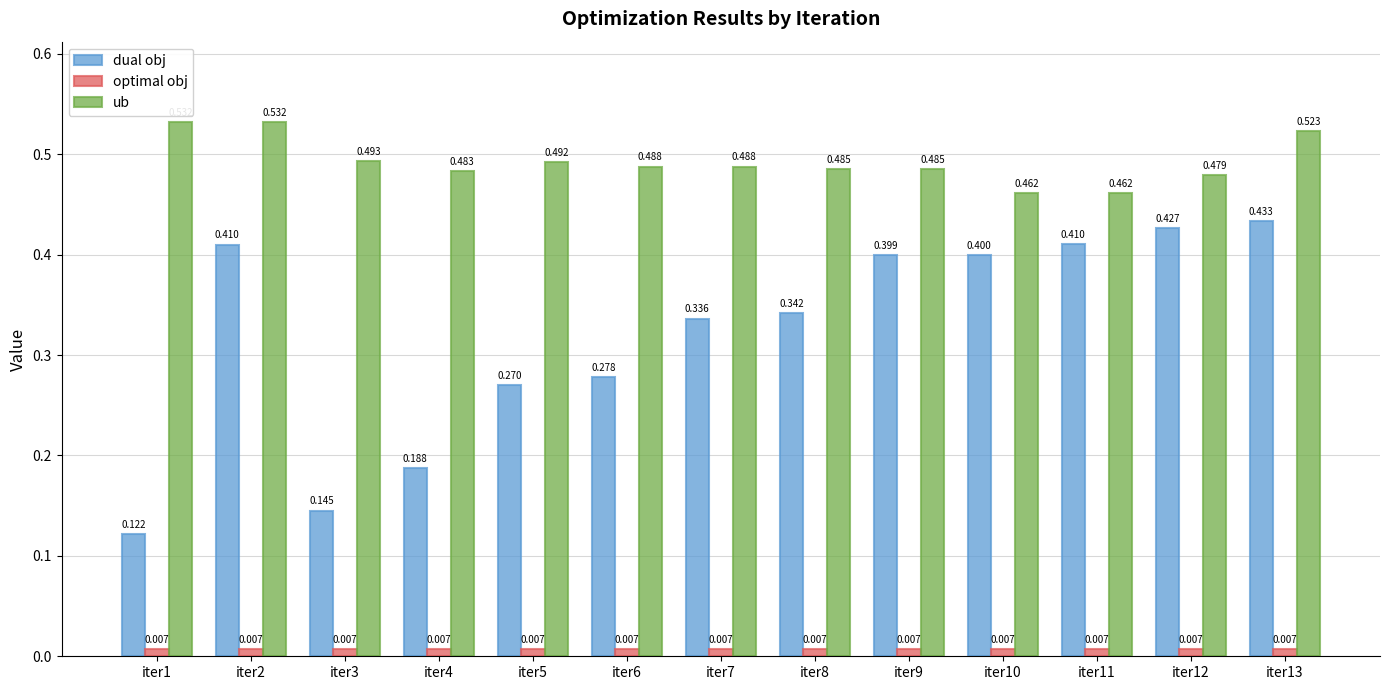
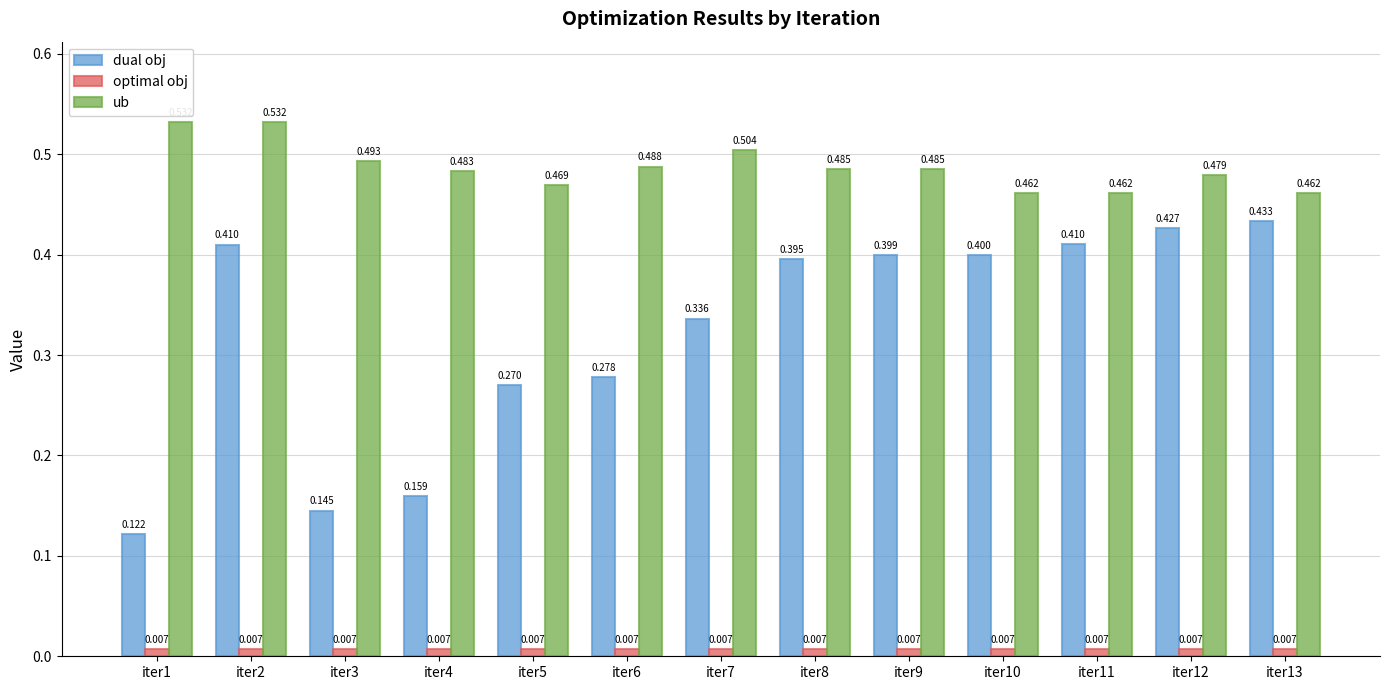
dual obj, iter4: 0.188 -> 0.159
ub, iter5: 0.492 -> 0.469
ub, iter7: 0.488 -> 0.504
dual obj, iter8: 0.342 -> 0.395
ub, iter13: 0.523 -> 0.462
